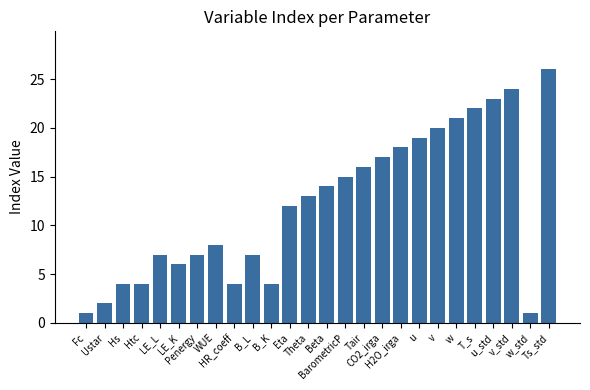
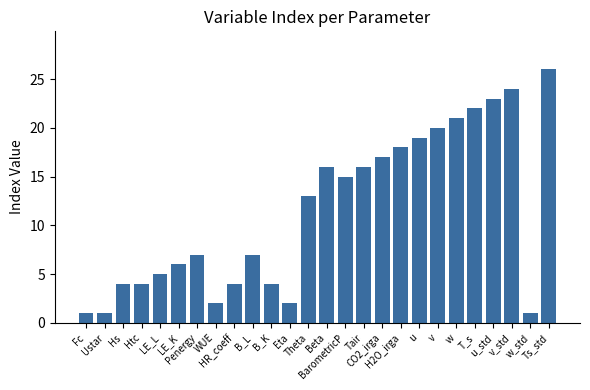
Ustar: 2 -> 1
LE_L: 7 -> 5
WUE: 8 -> 2
Eta: 12 -> 2
Beta: 14 -> 16
